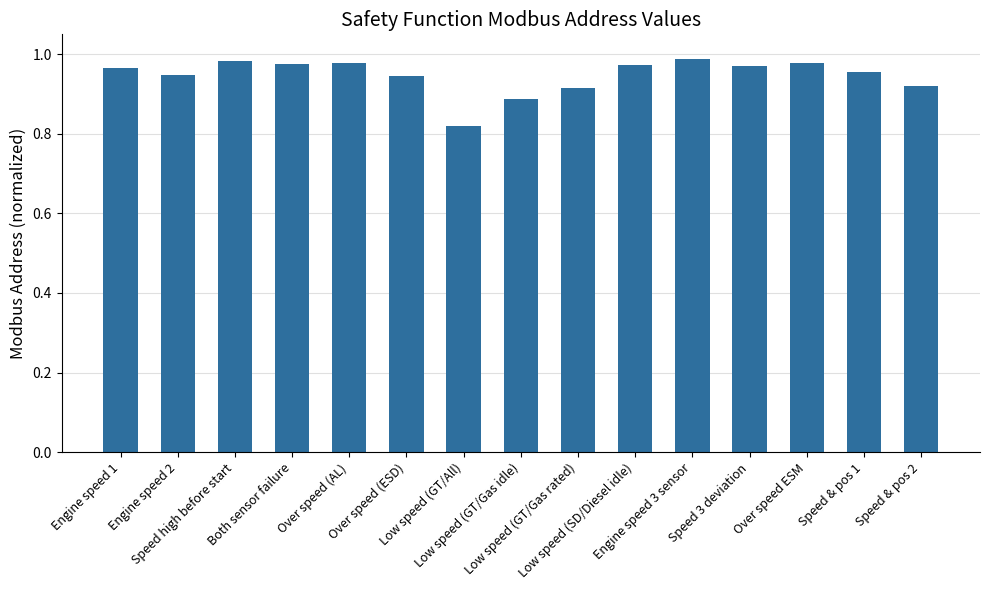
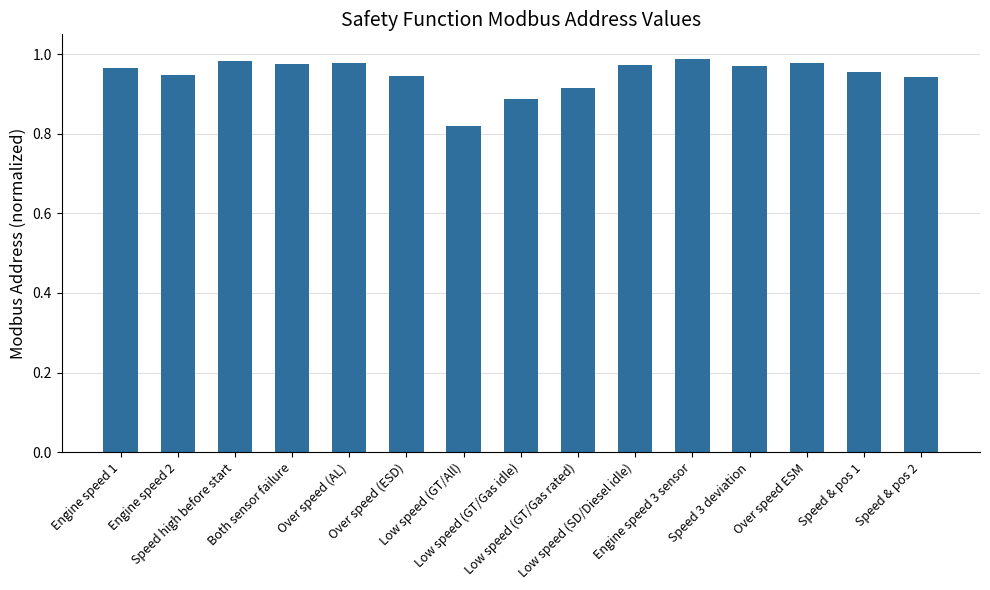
Speed & pos 2: 0.92 -> 0.94
